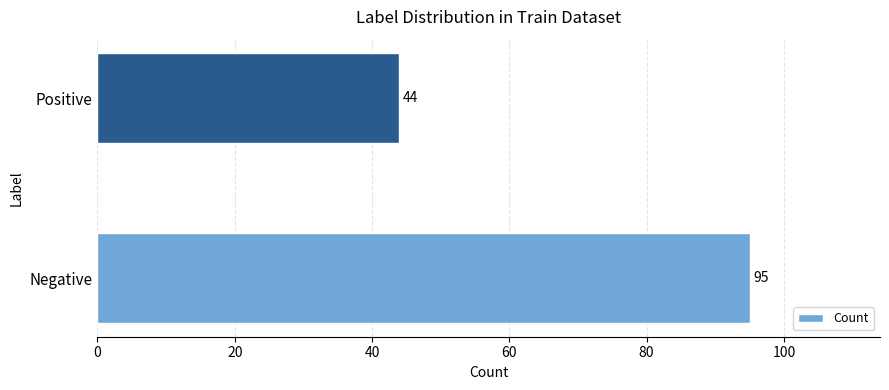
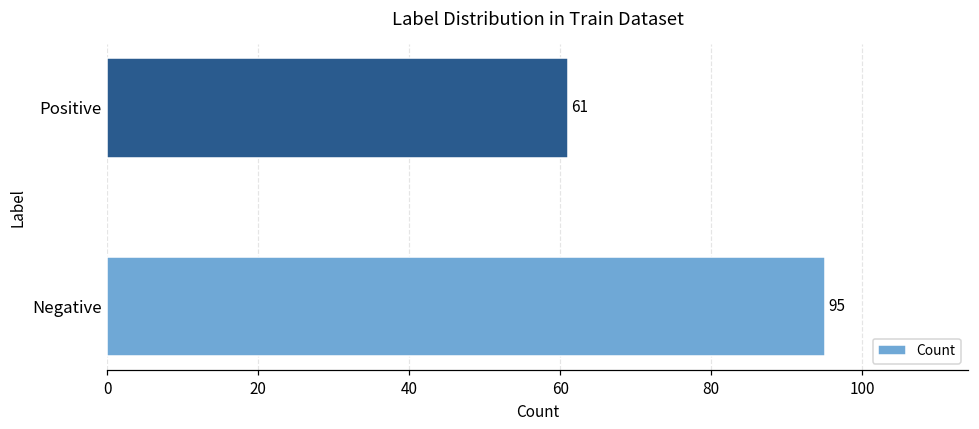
Positive: 44 -> 61
